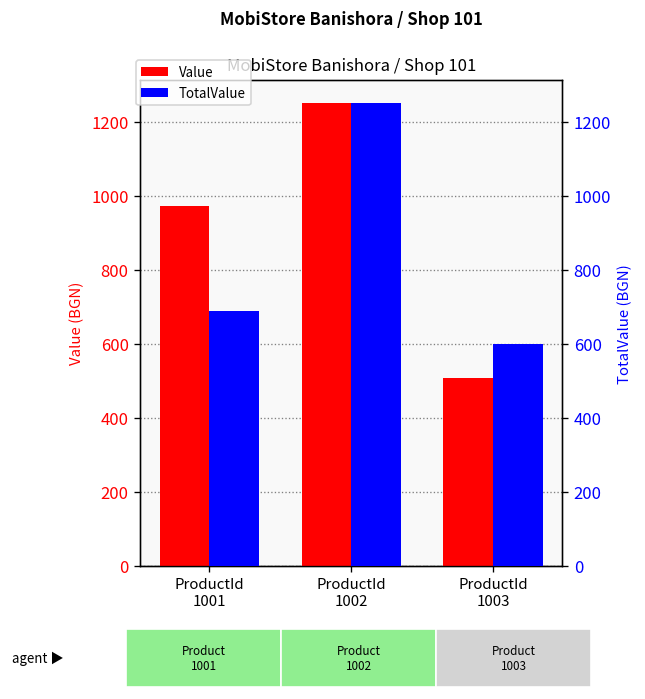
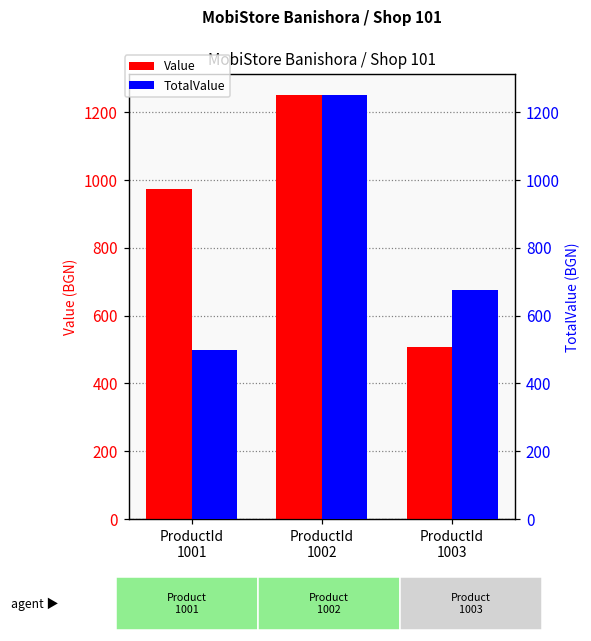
TotalValue, ProductId 1001: 690 -> 500
TotalValue, ProductId 1003: 600 -> 680
